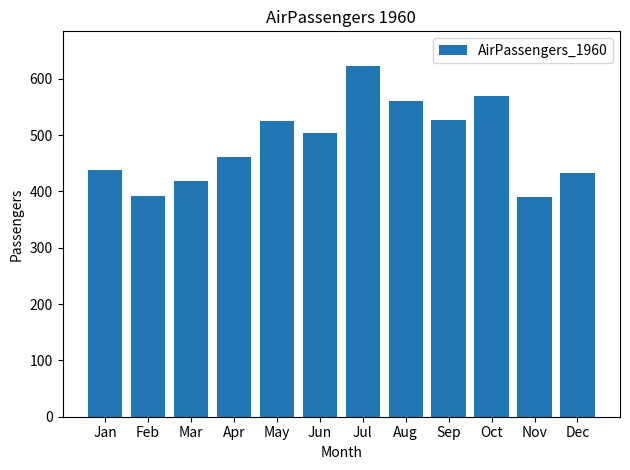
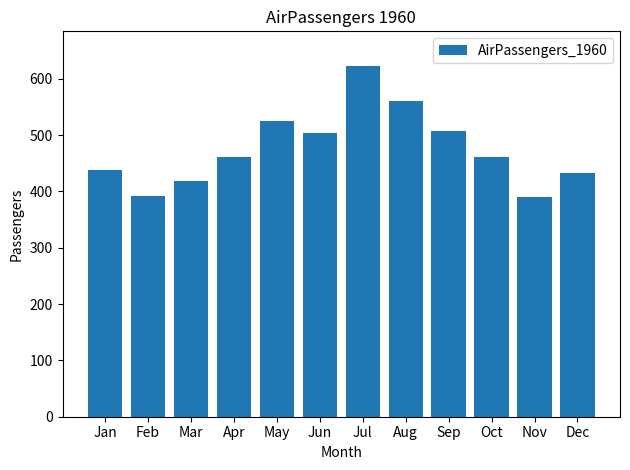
Sep: 530 -> 510
Oct: 570 -> 460
